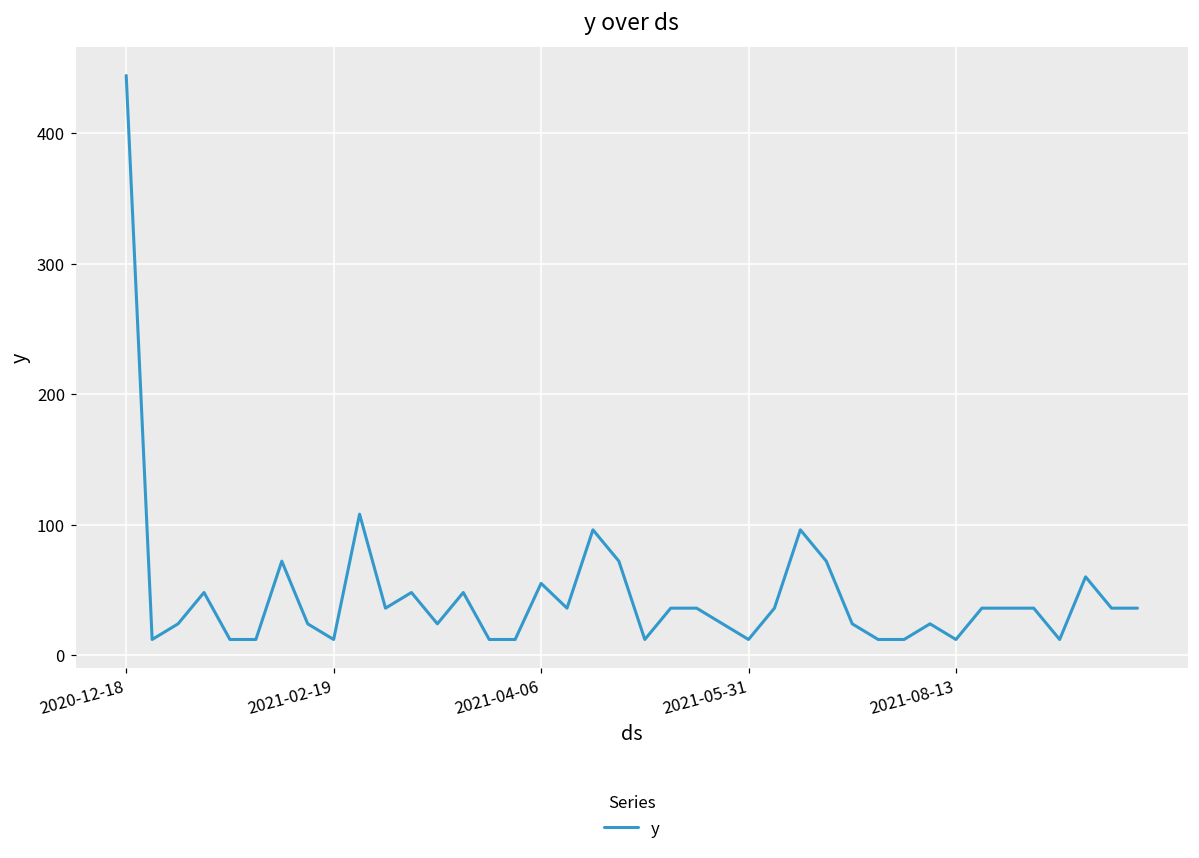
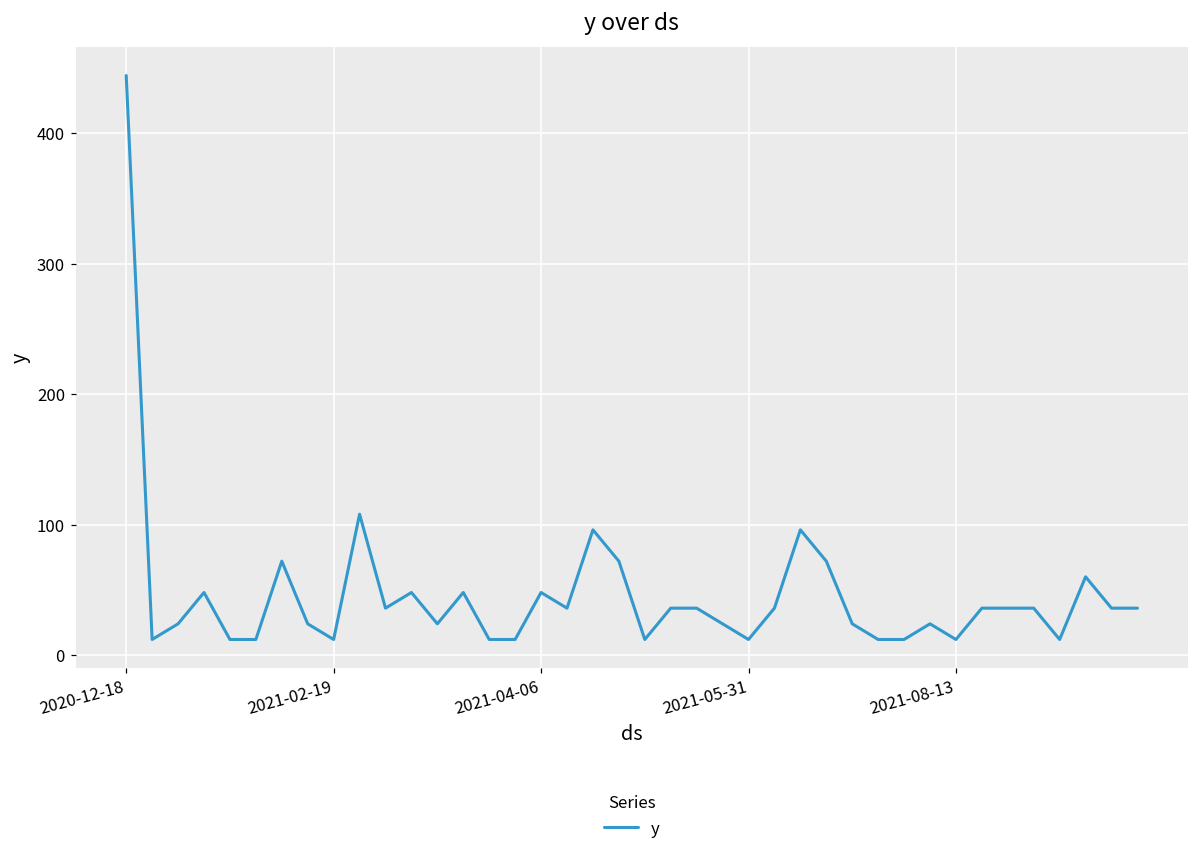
2021-04-06: 55 -> 48
